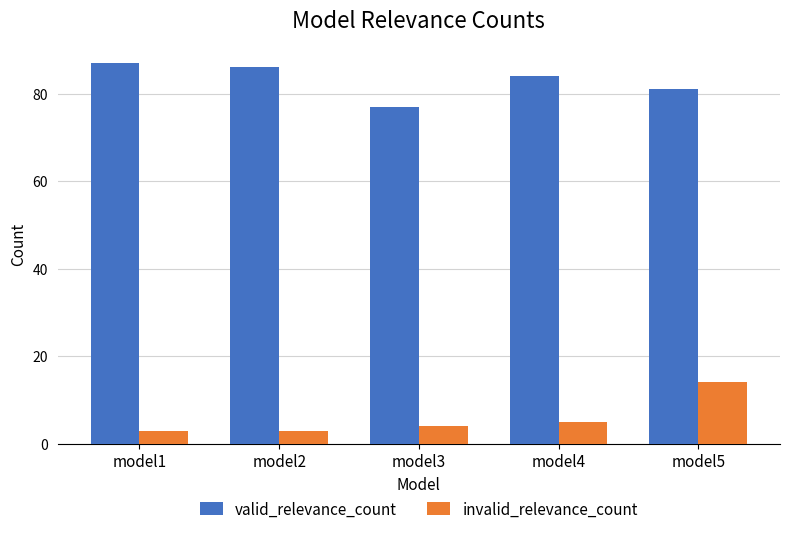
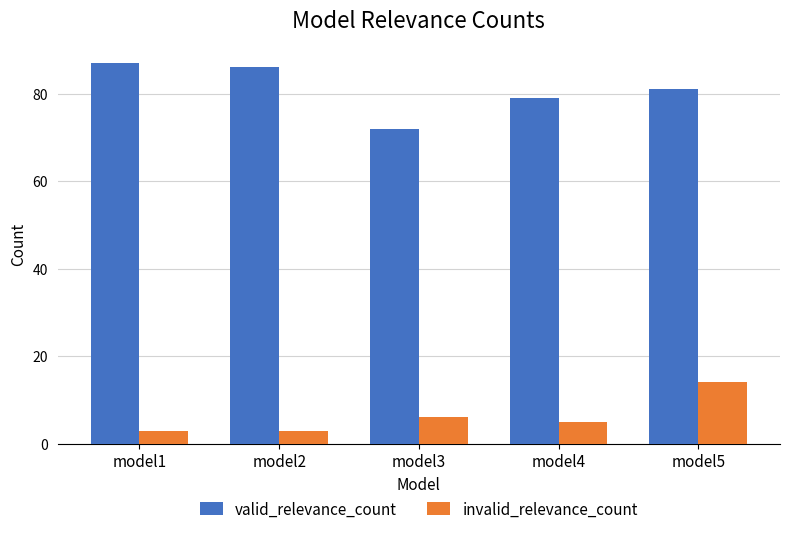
valid_relevance_count, model3: 77 -> 72
invalid_relevance_count, model3: 4 -> 6
valid_relevance_count, model4: 84 -> 79
